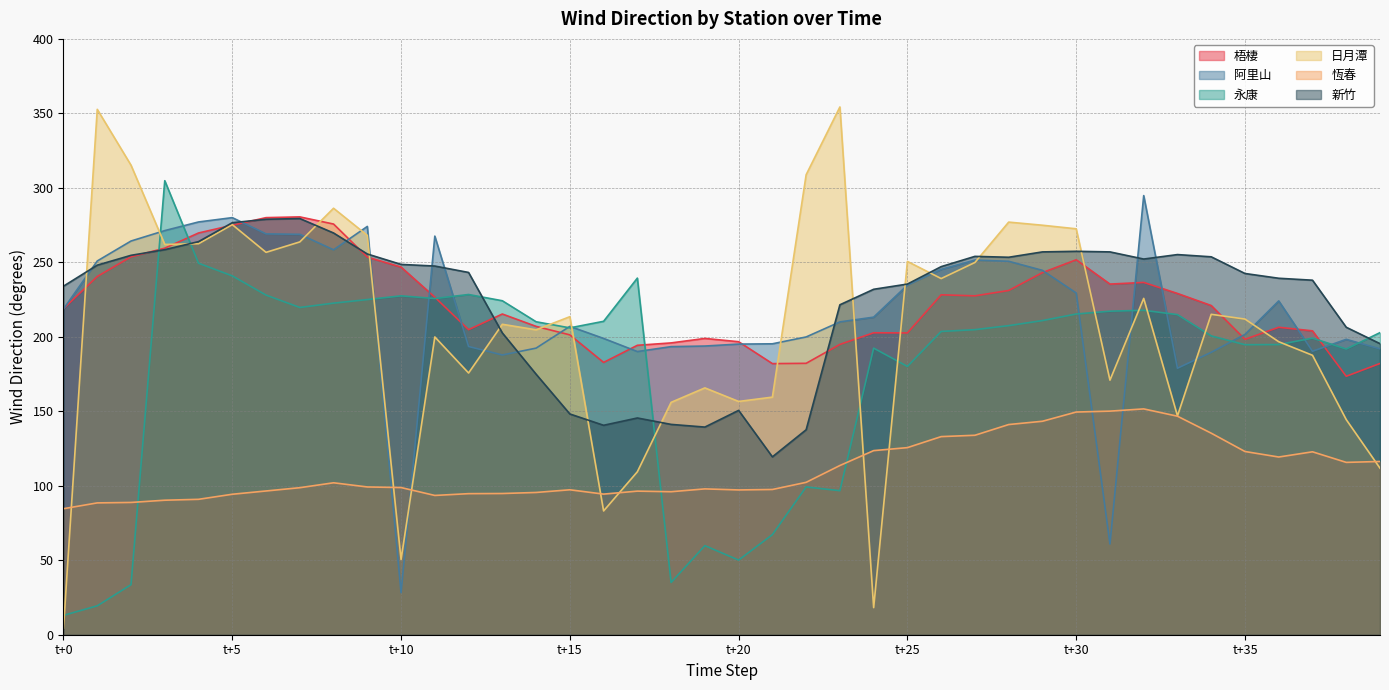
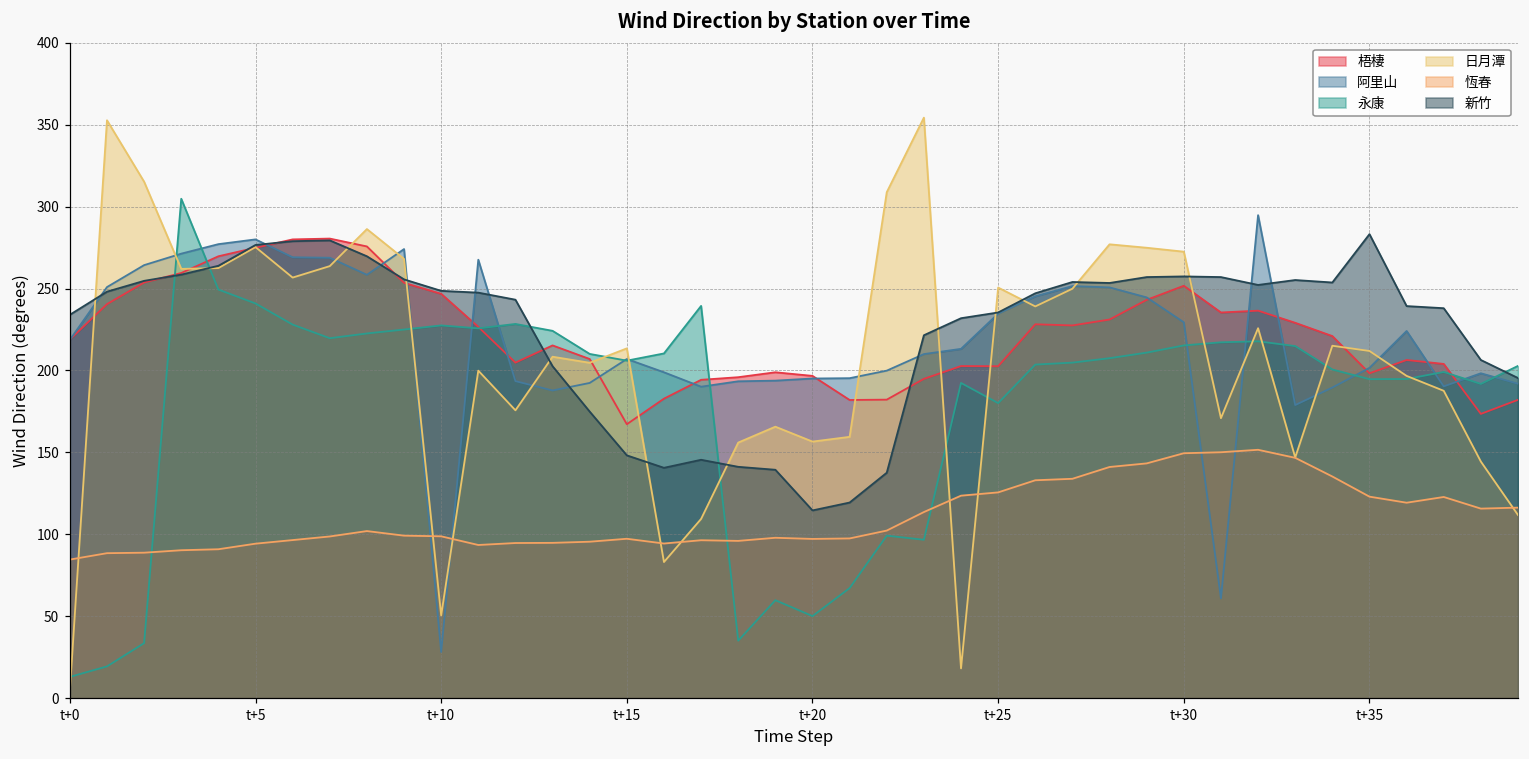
梧棲, t+15: 201 -> 167
新竹, t+20: 151 -> 115
新竹, t+35: 243 -> 283
